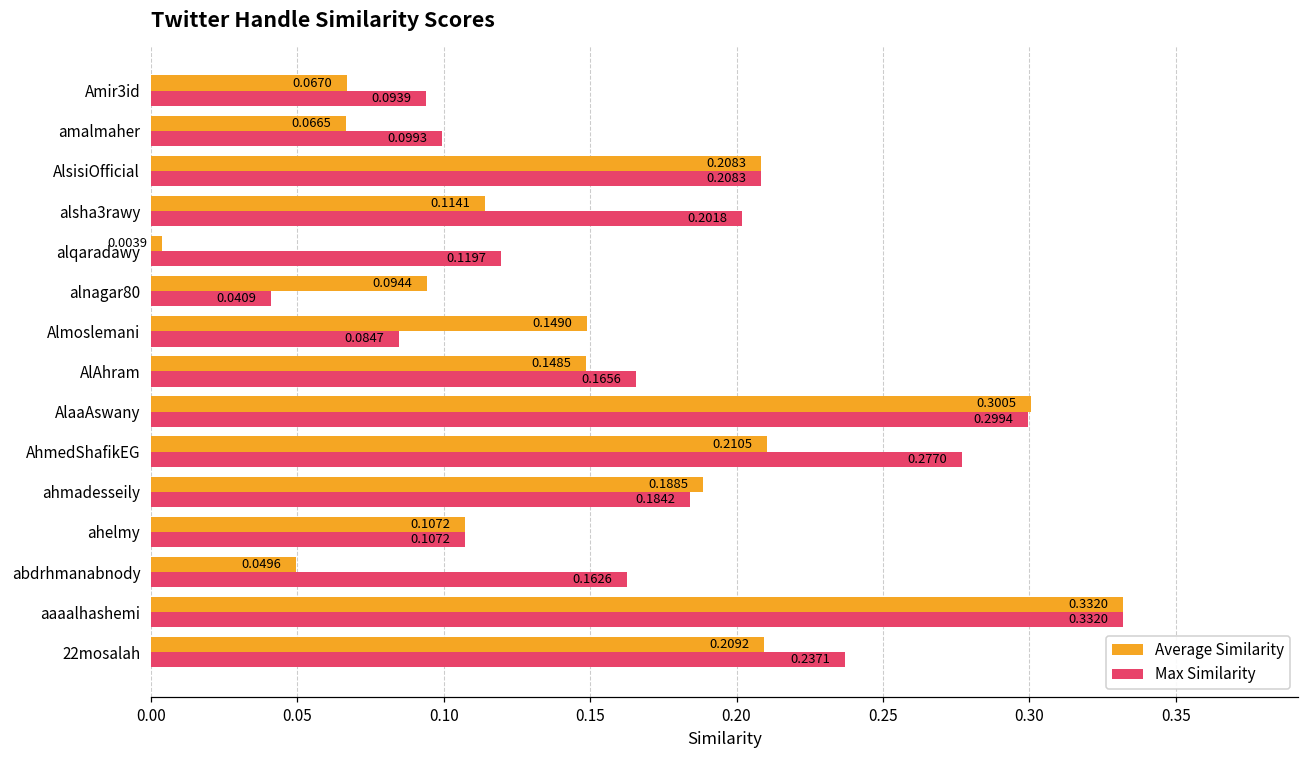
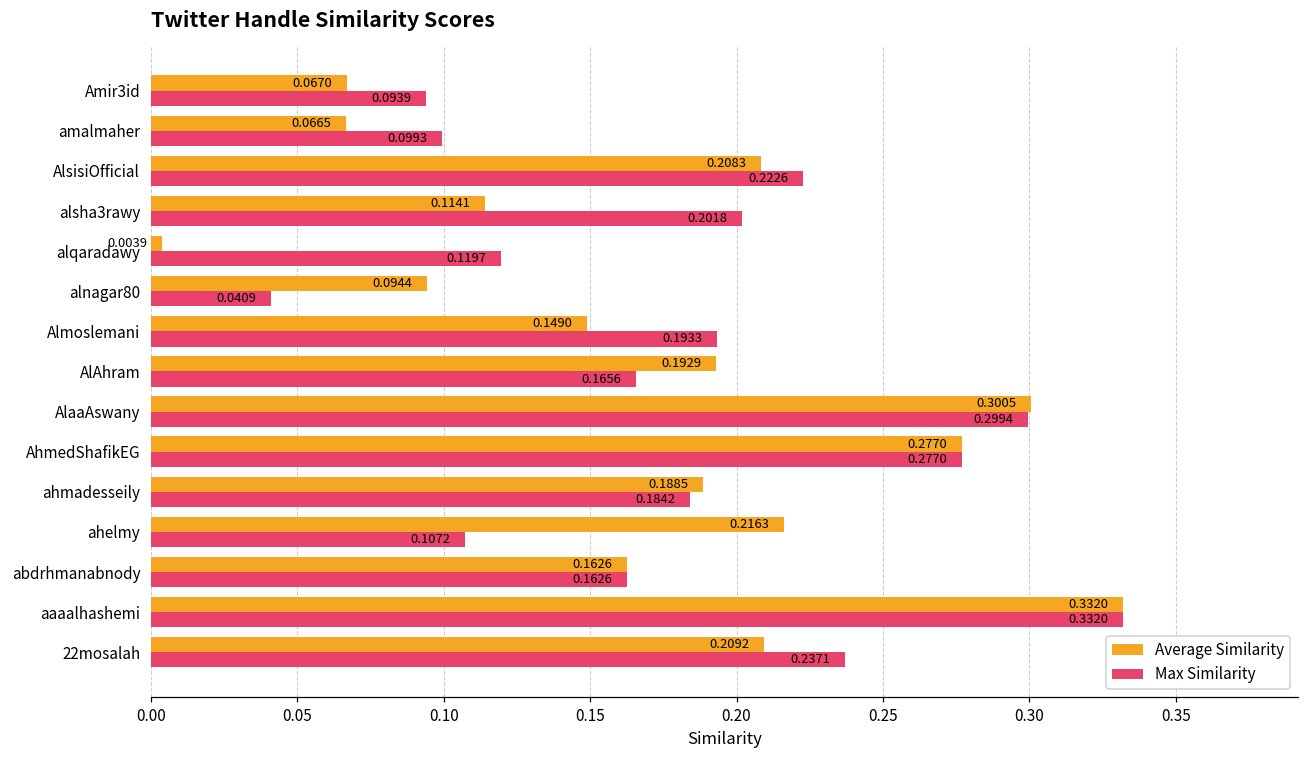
Max Similarity, AlsisiOfficial: 0.2083 -> 0.2226
Max Similarity, Almoslemani: 0.0847 -> 0.1933
Average Similarity, AlAhram: 0.1485 -> 0.1929
Average Similarity, AhmedShafikEG: 0.2105 -> 0.2770
Average Similarity, ahelmy: 0.1072 -> 0.2163
Average Similarity, abdrhmanabnody: 0.0496 -> 0.1626
